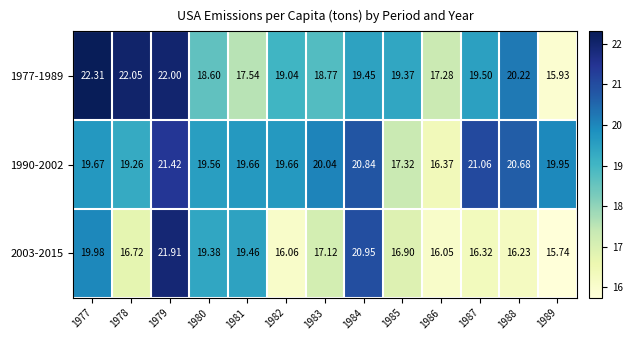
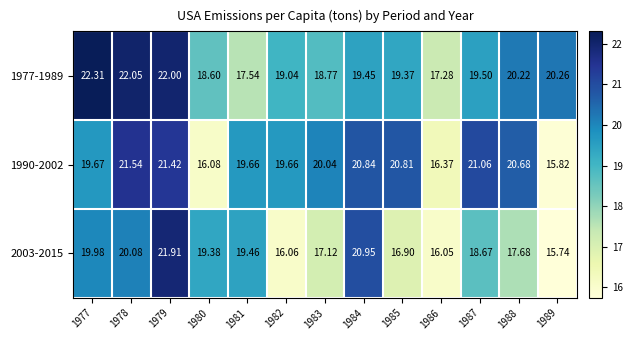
1977-1989, 1989: 15.93 -> 20.26
1990-2002, 1978: 19.26 -> 21.54
1990-2002, 1980: 19.56 -> 16.08
1990-2002, 1985: 17.32 -> 20.81
1990-2002, 1989: 19.95 -> 15.82
2003-2015, 1978: 16.72 -> 20.08
2003-2015, 1987: 16.32 -> 18.67
2003-2015, 1988: 16.23 -> 17.68
